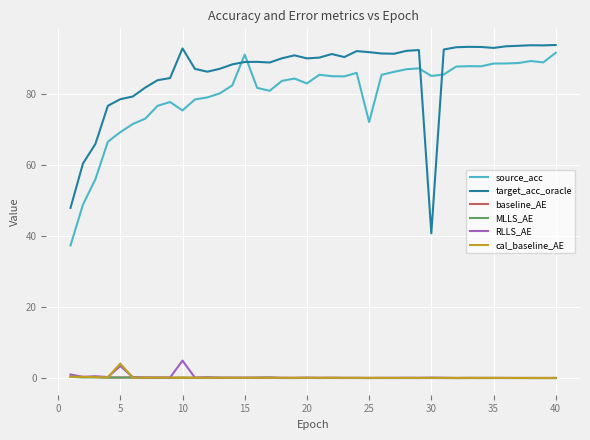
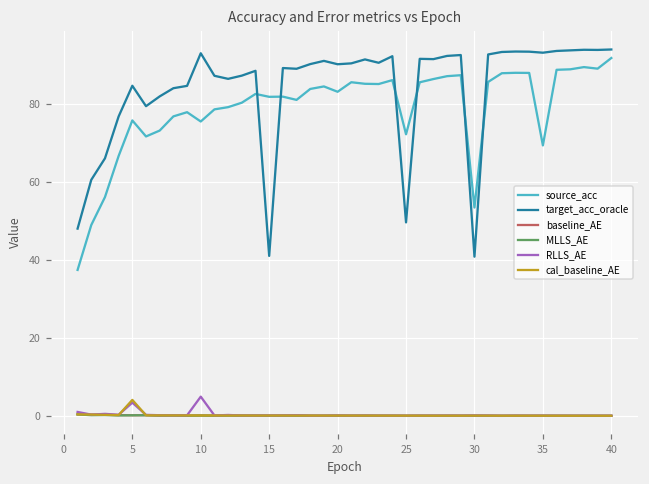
source_acc, 5: 69 -> 76
target_acc_oracle, 5: 79 -> 85
source_acc, 15: 91 -> 82
target_acc_oracle, 15: 89 -> 41
target_acc_oracle, 25: 92 -> 50
source_acc, 30: 85 -> 53
source_acc, 35: 89 -> 69
